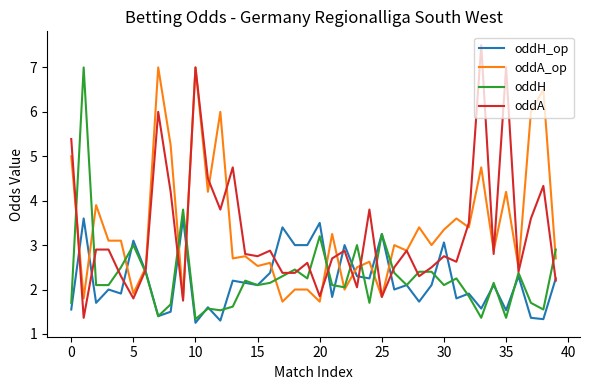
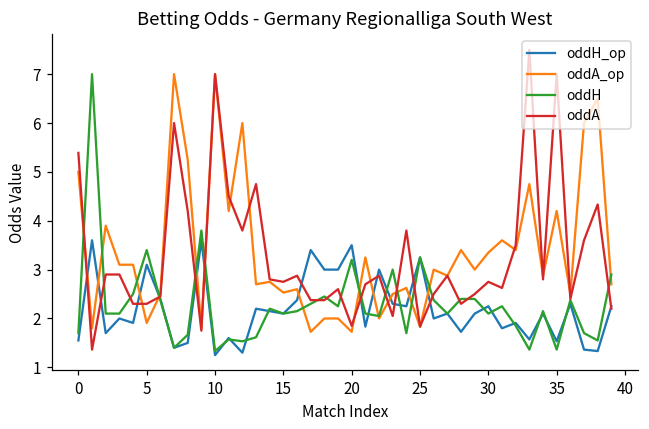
oddH, 5: 3.0 -> 3.4
oddA, 5: 1.8 -> 2.3
oddH_op, 30: 3.1 -> 2.3
